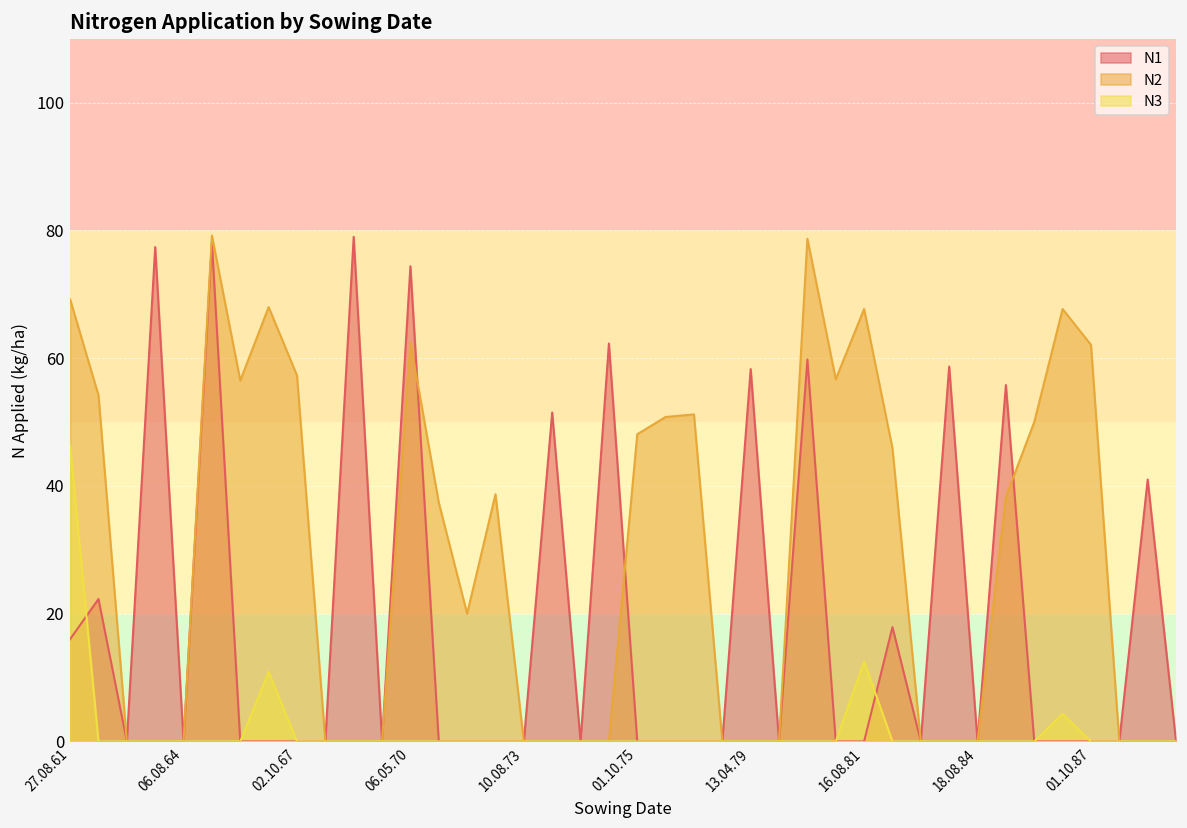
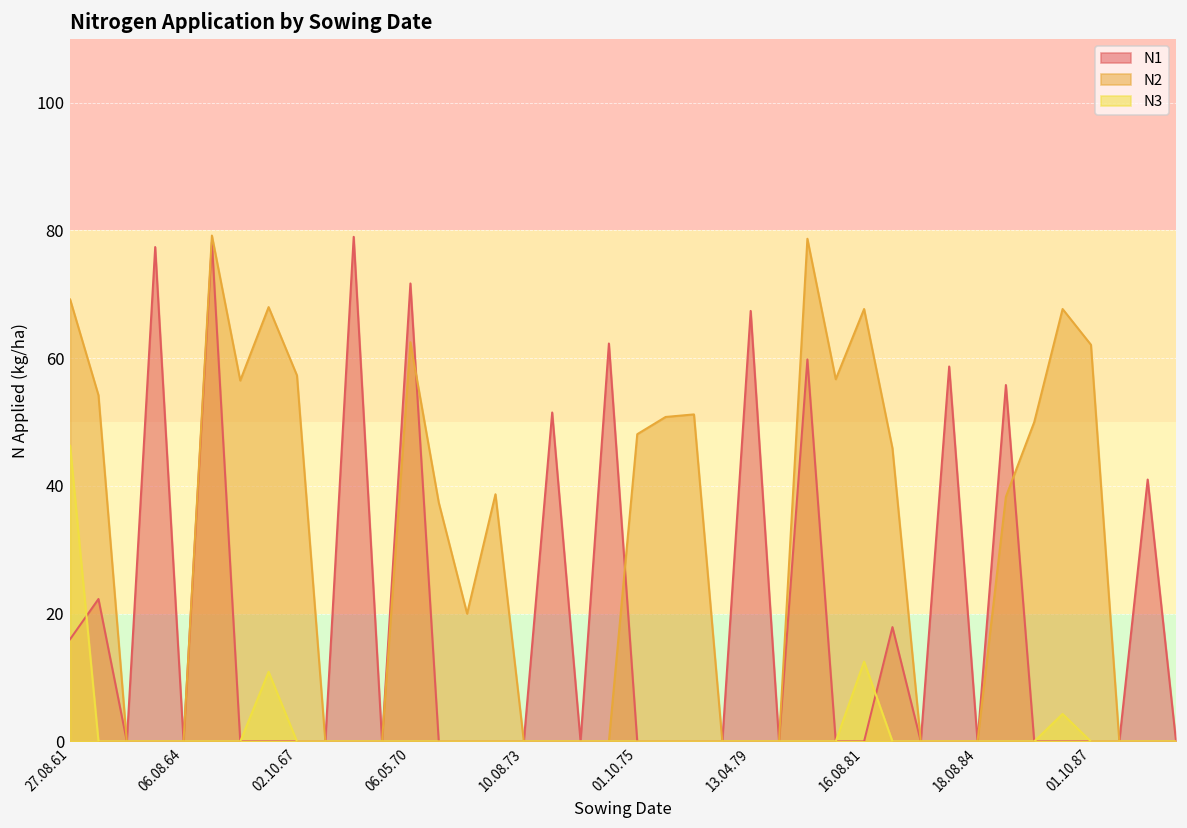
N1, 06.05.70: 74 -> 72
N1, 13.04.79: 58 -> 67
